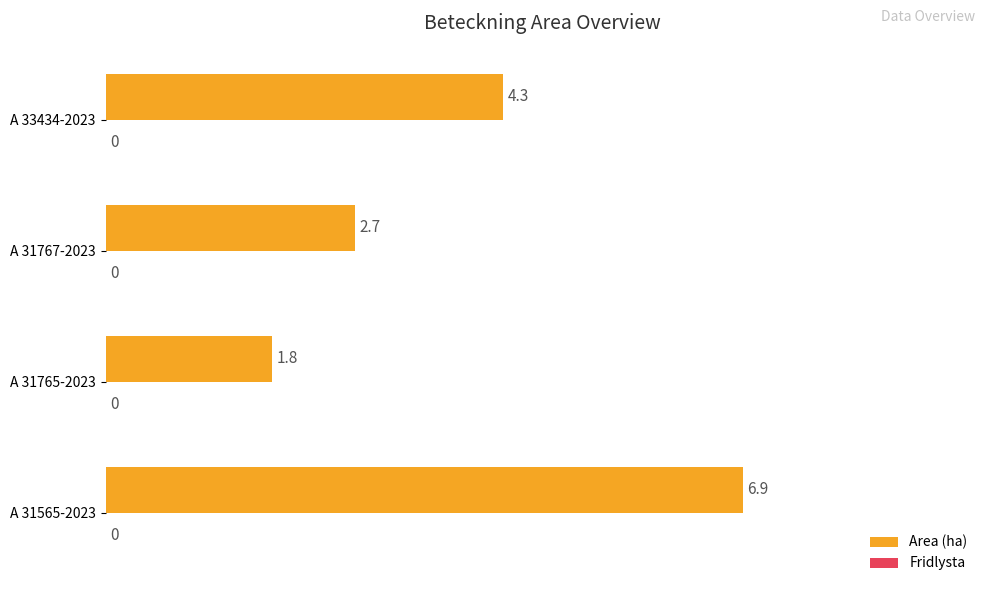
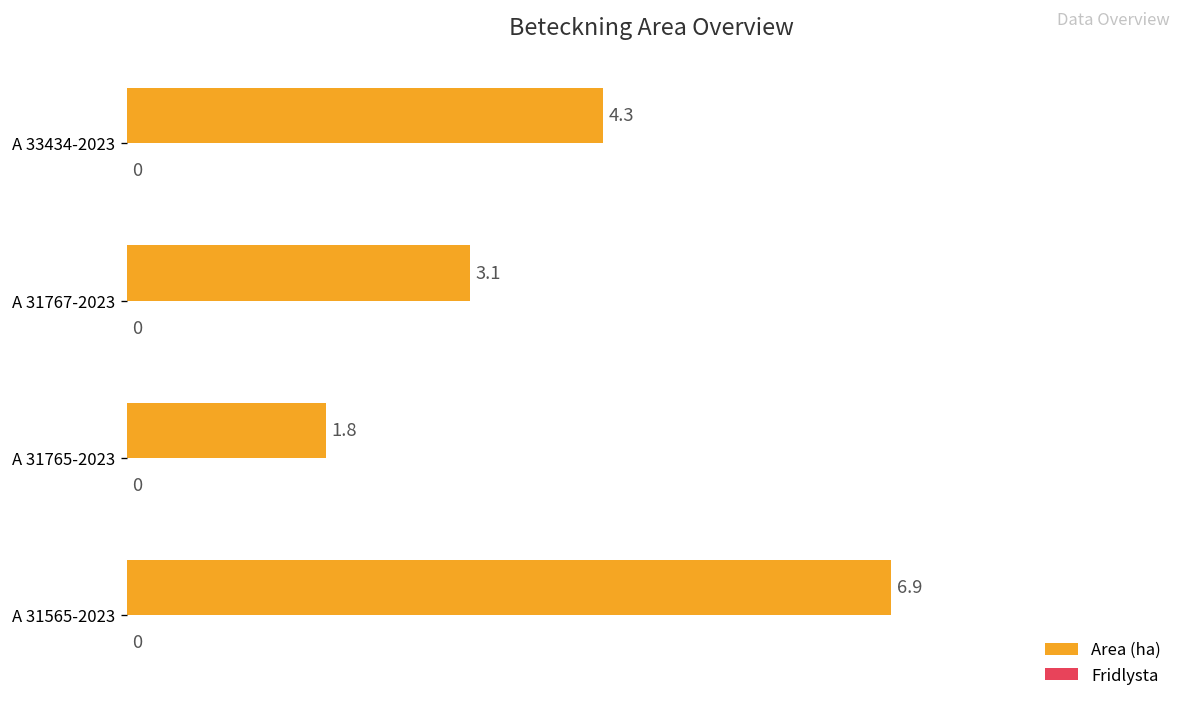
Area (ha), A 31767-2023: 2.7 -> 3.1
